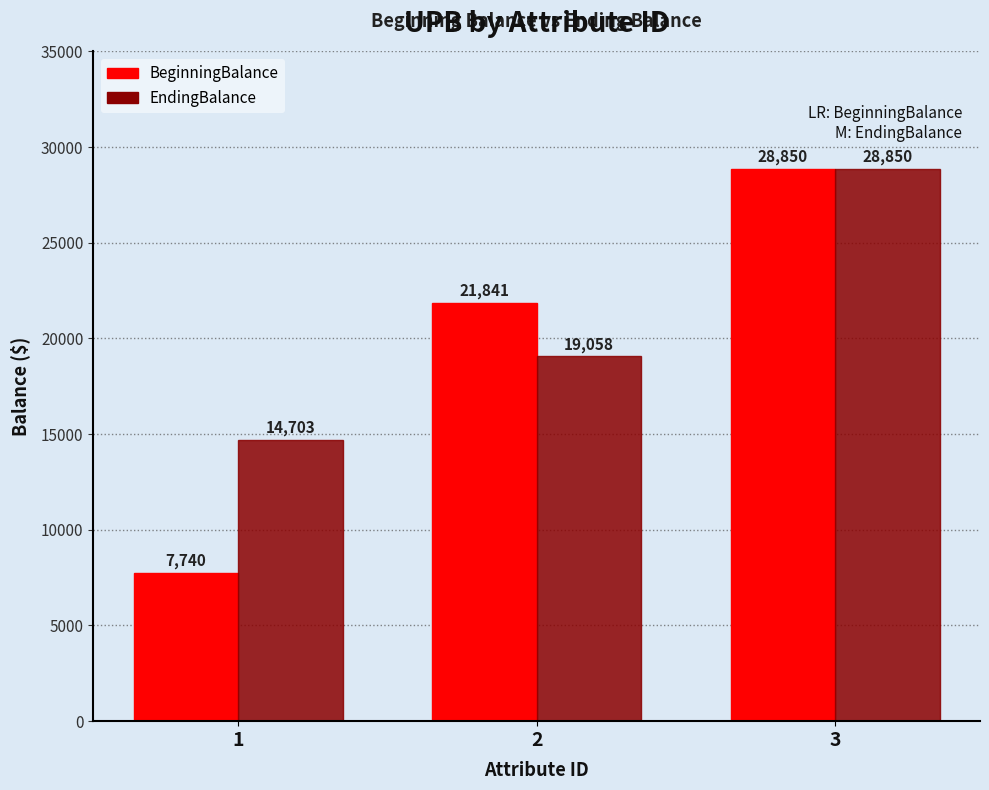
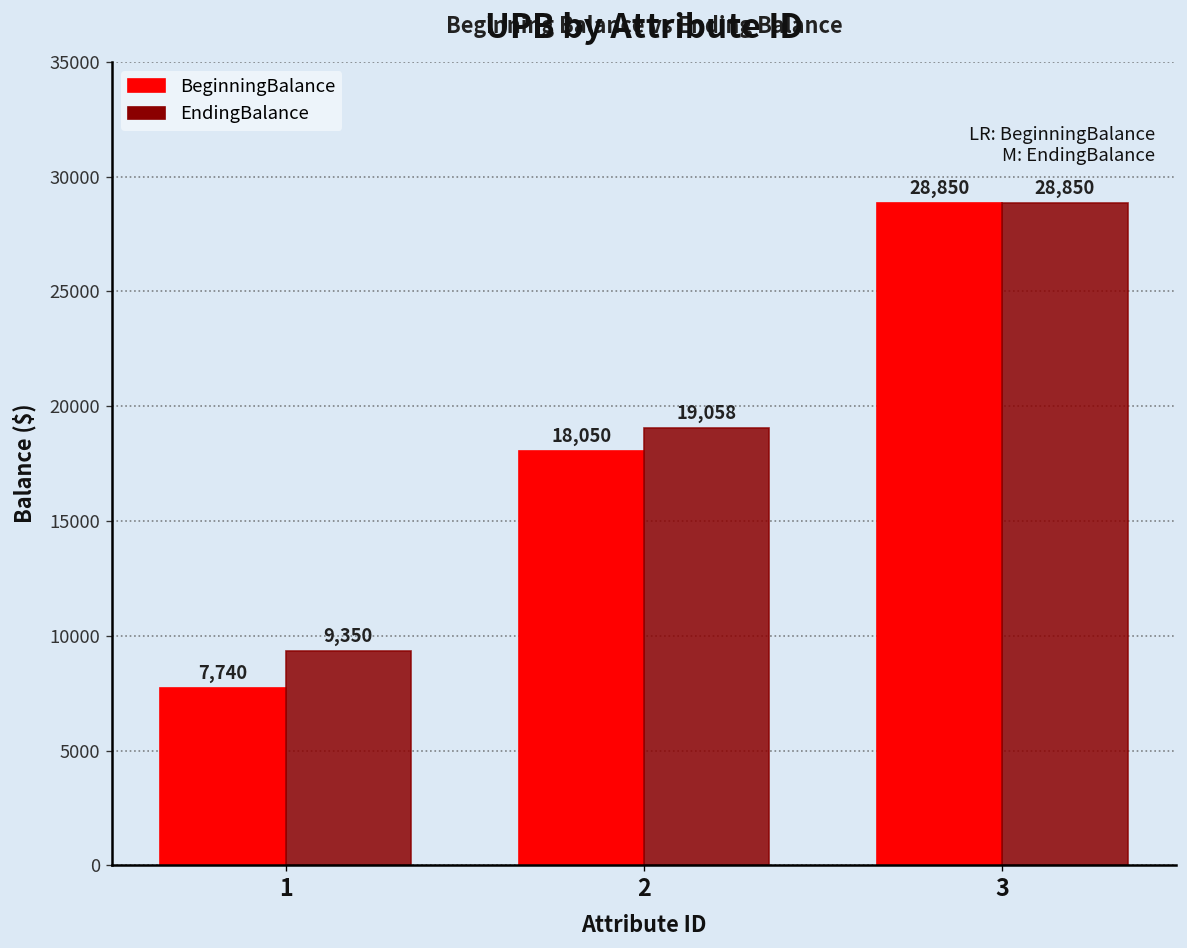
EndingBalance, 1: 14,703 -> 9,350
BeginningBalance, 2: 21,841 -> 18,050
